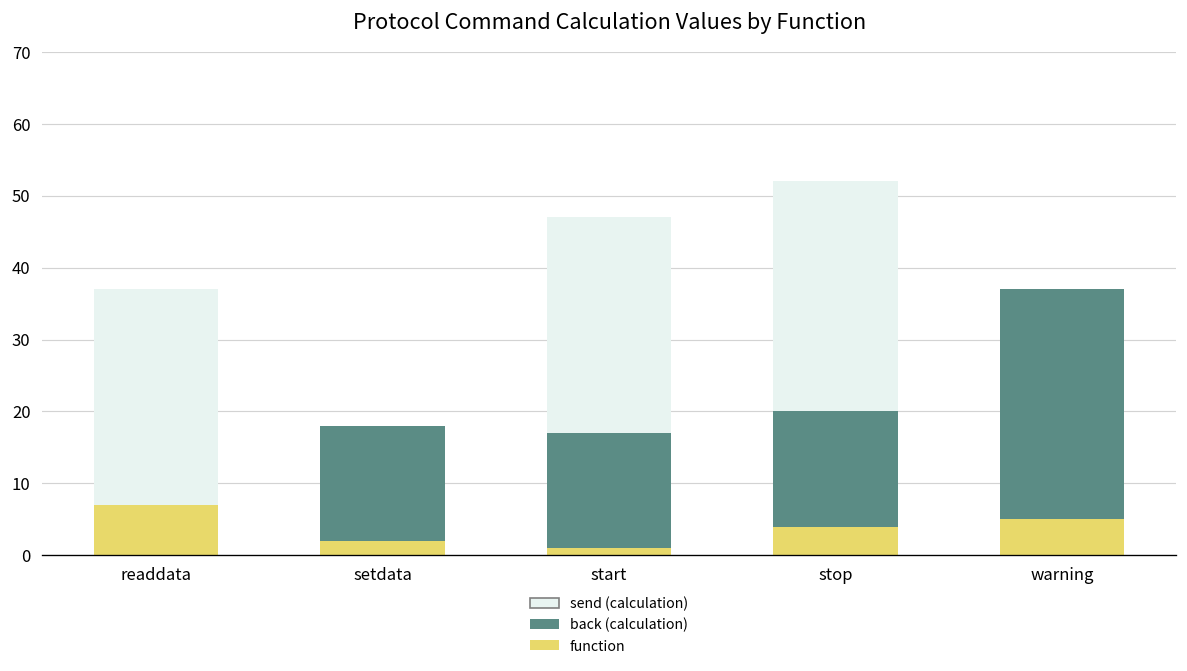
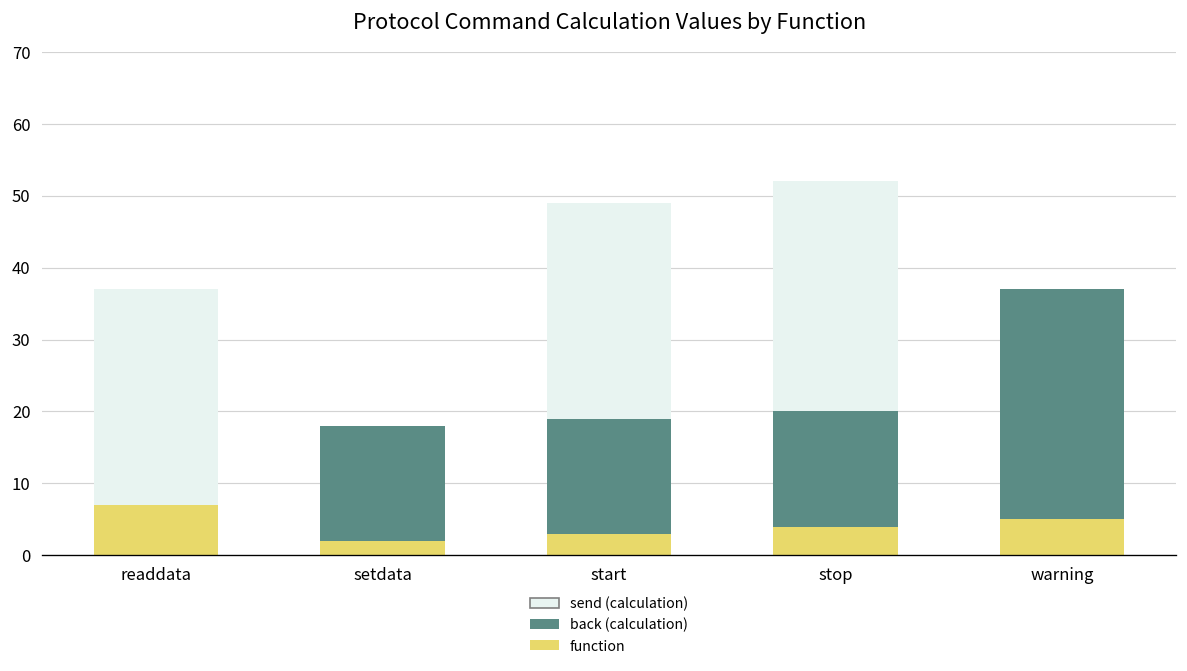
function, start: 1 -> 3
